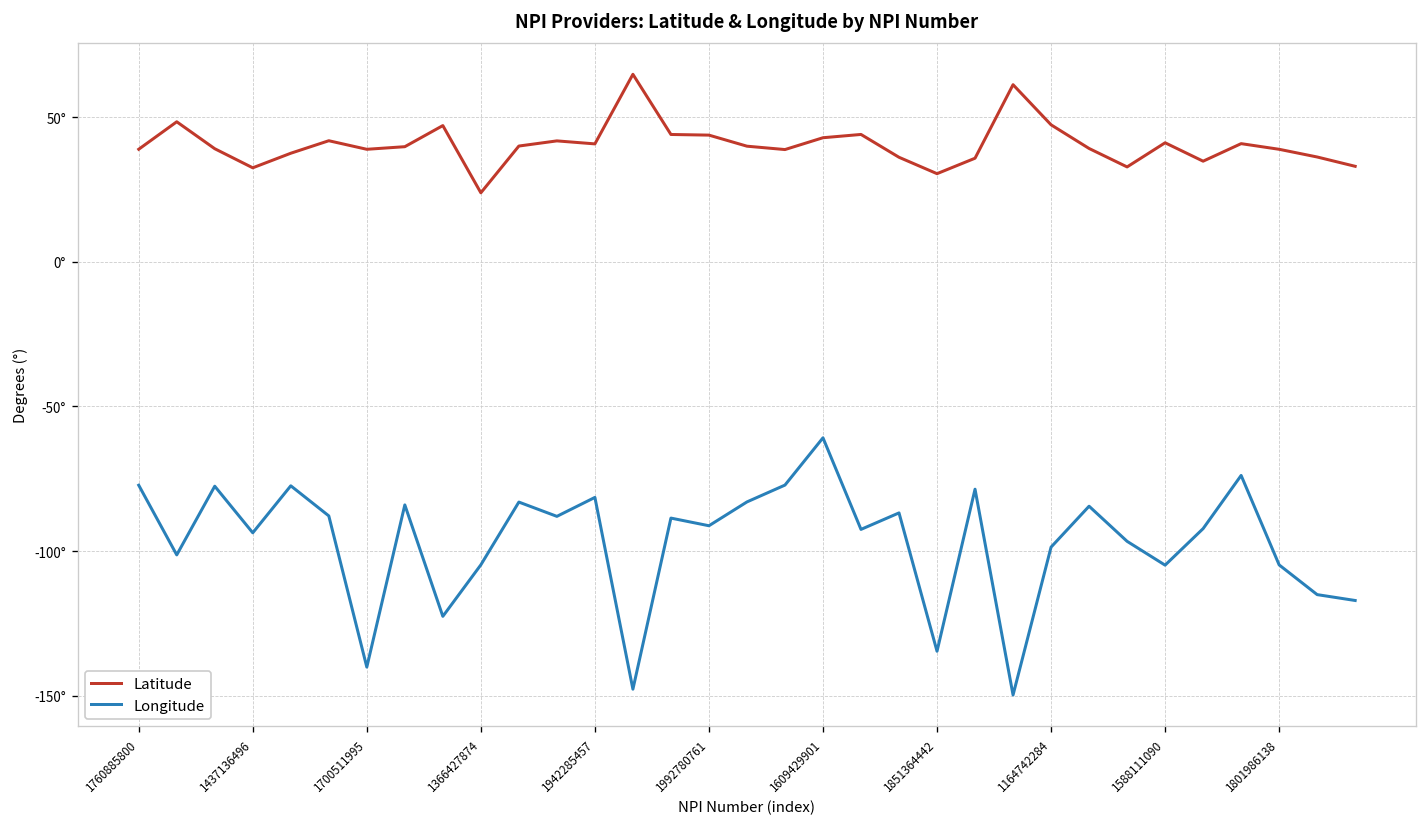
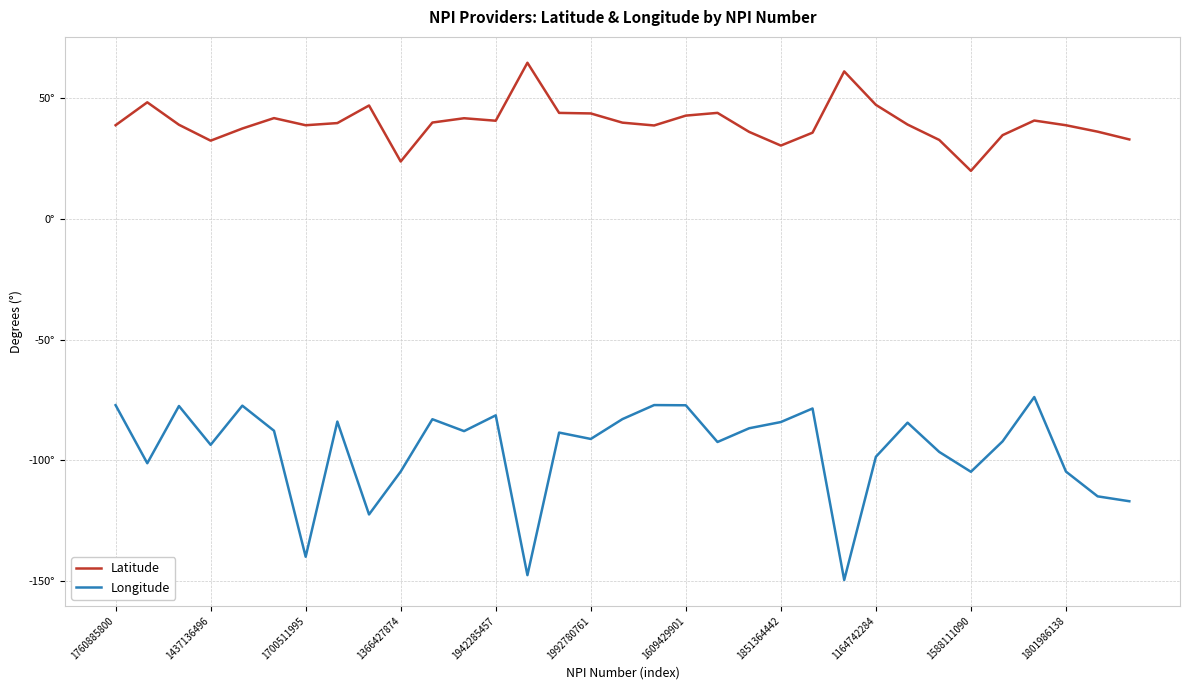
Longitude, 1609429901: -61° -> -77°
Longitude, 1851364442: -135° -> -84°
Latitude, 1588111090: 41° -> 20°
